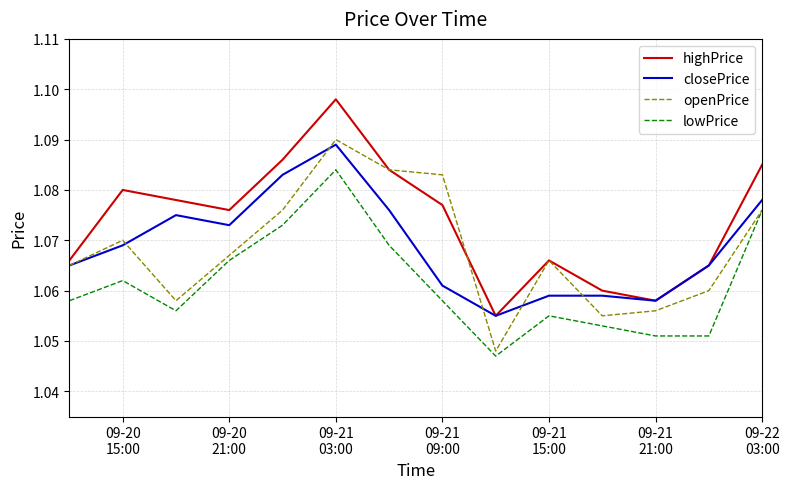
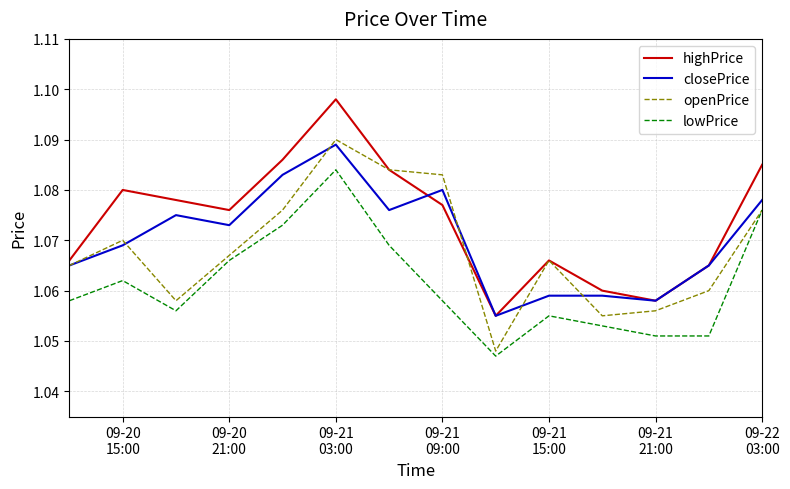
closePrice, 09-21 09:00: 1.061 -> 1.080
